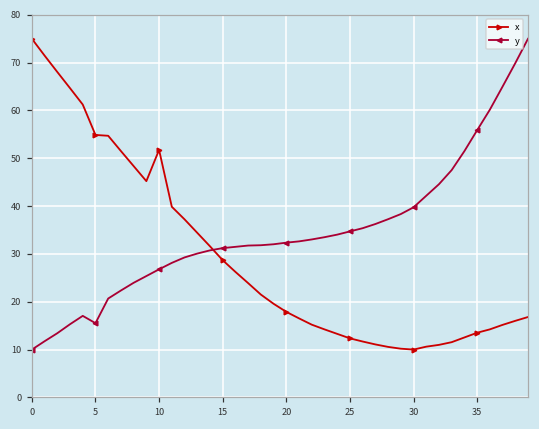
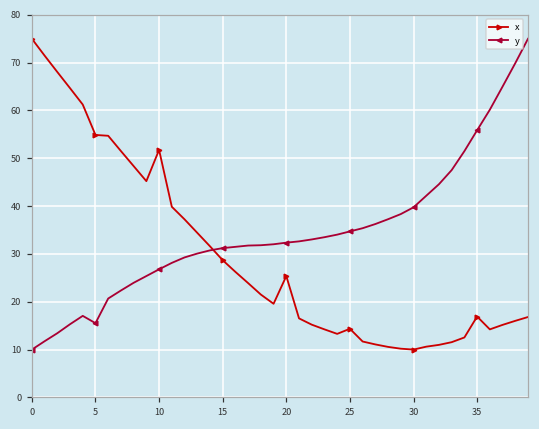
x, 20: 18 -> 25
x, 25: 12 -> 14
x, 35: 14 -> 17
